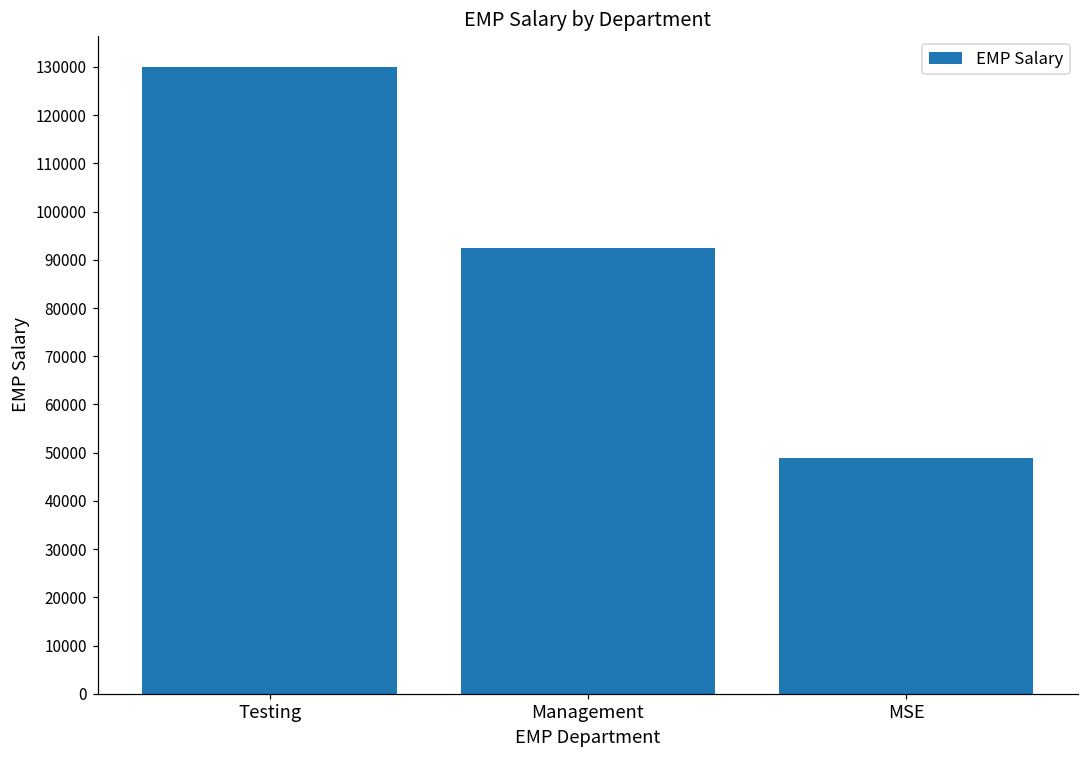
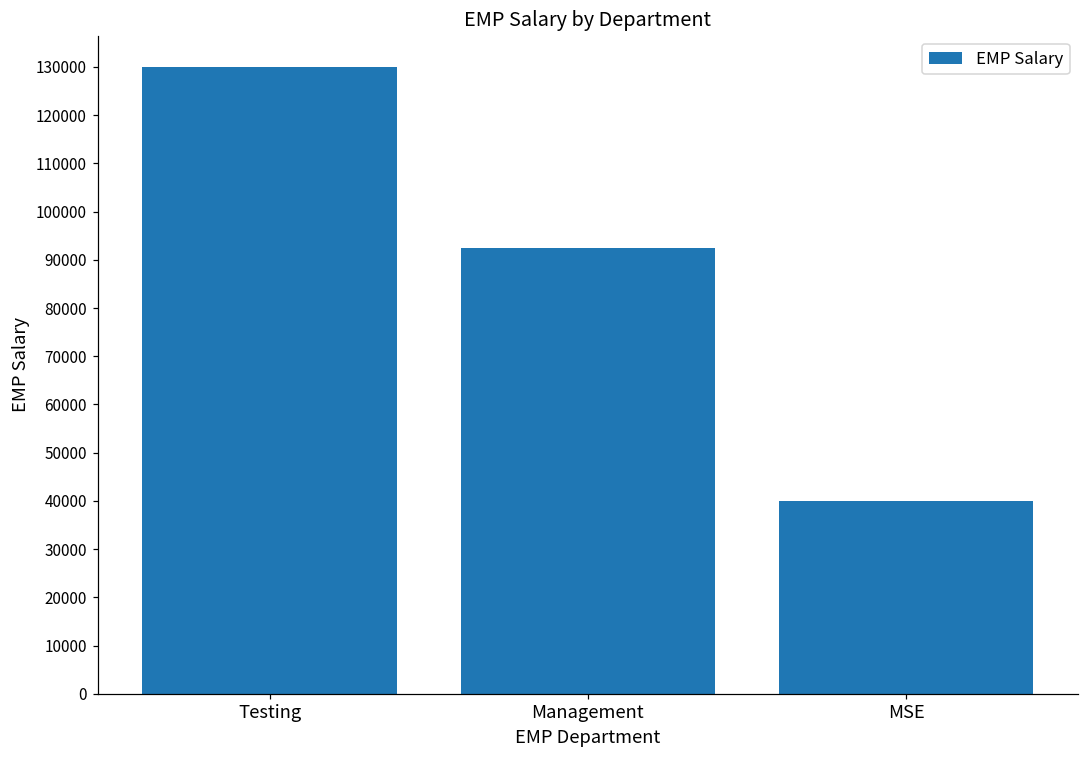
MSE: 49000 -> 40000
